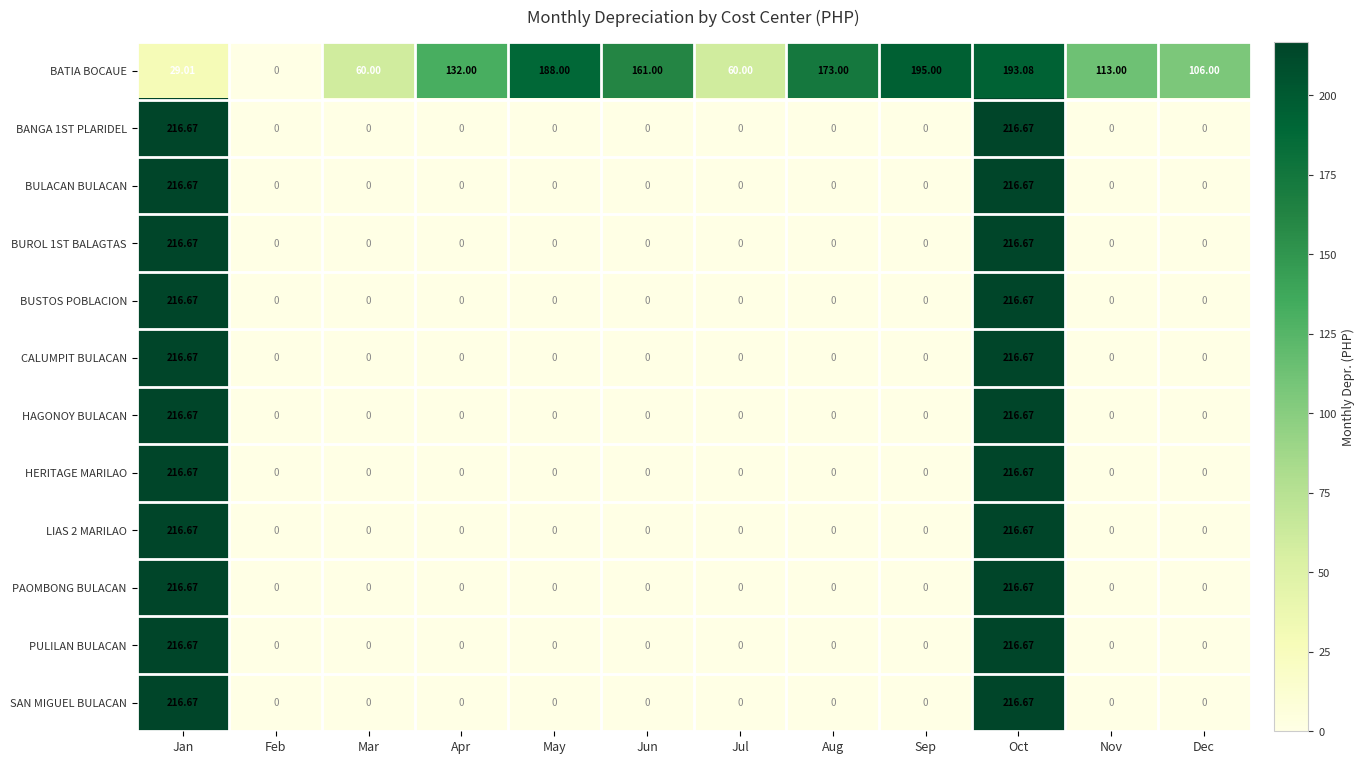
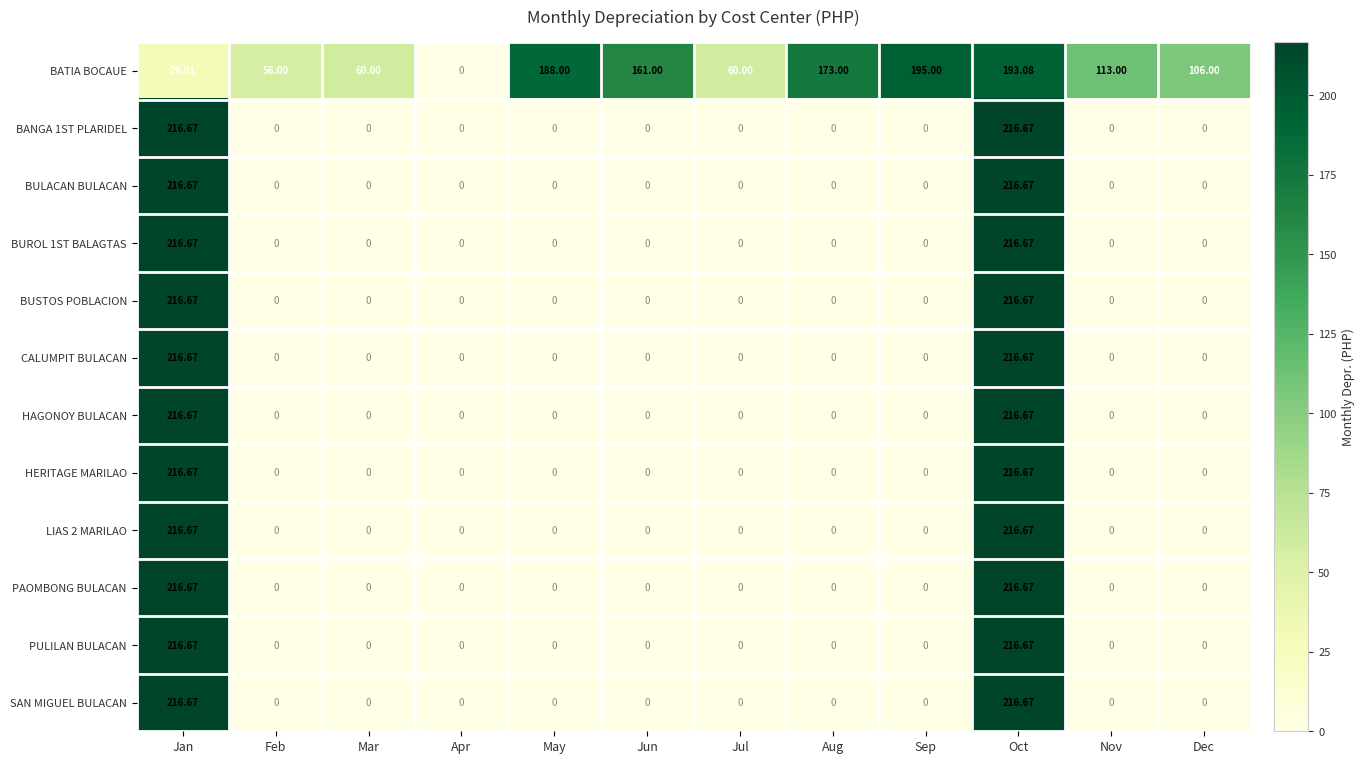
BATIA BOCAUE, Feb: 0 -> 56.00
BATIA BOCAUE, Apr: 132.00 -> 0
